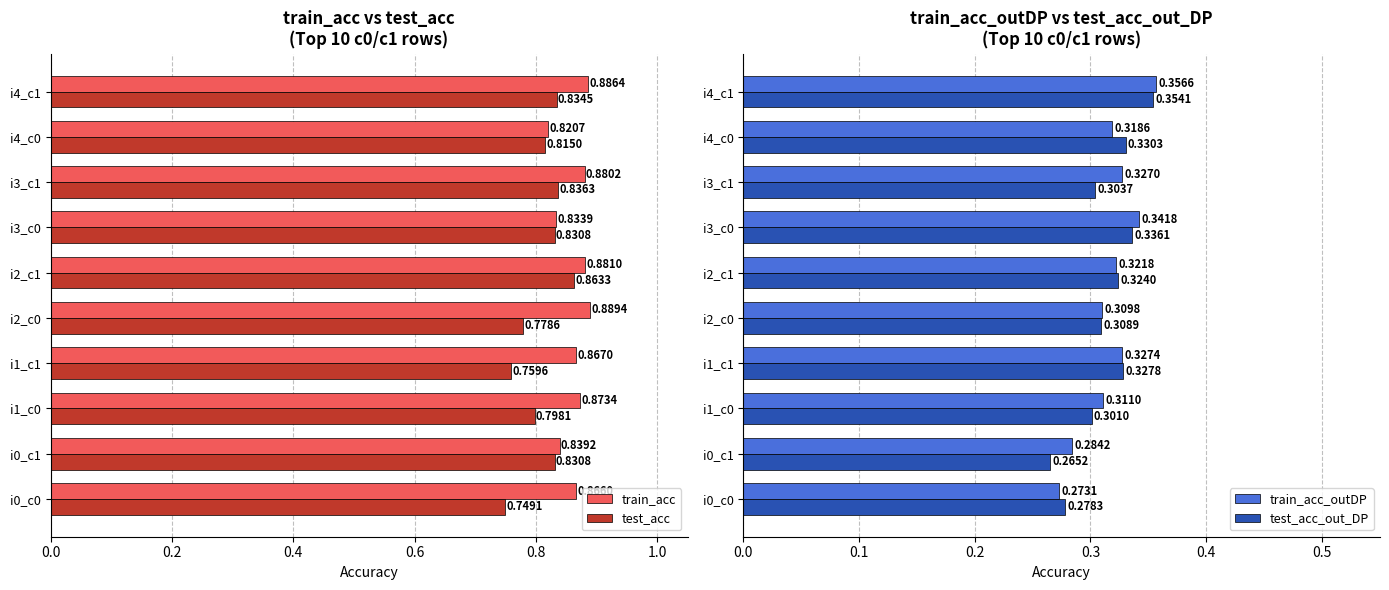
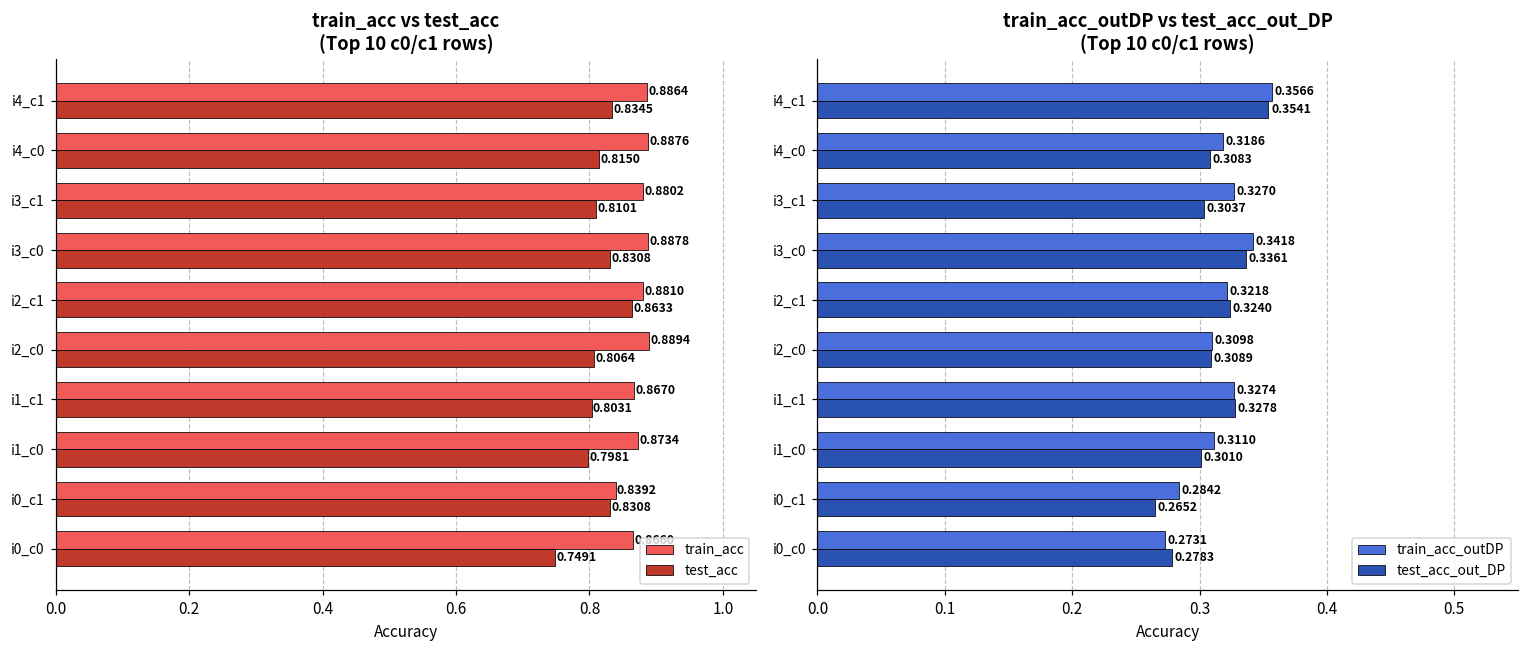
train_acc vs test_acc (Top 10 c0/c1 rows), train_acc, i4_c0: 0.8207 -> 0.8876
train_acc vs test_acc (Top 10 c0/c1 rows), test_acc, i3_c1: 0.8363 -> 0.8101
train_acc vs test_acc (Top 10 c0/c1 rows), train_acc, i3_c0: 0.8339 -> 0.8878
train_acc vs test_acc (Top 10 c0/c1 rows), test_acc, i2_c0: 0.7786 -> 0.8064
train_acc vs test_acc (Top 10 c0/c1 rows), test_acc, i1_c1: 0.7596 -> 0.8031
train_acc_outDP vs test_acc_out_DP (Top 10 c0/c1 rows), test_acc_out_DP, i4_c0: 0.3303 -> 0.3083
